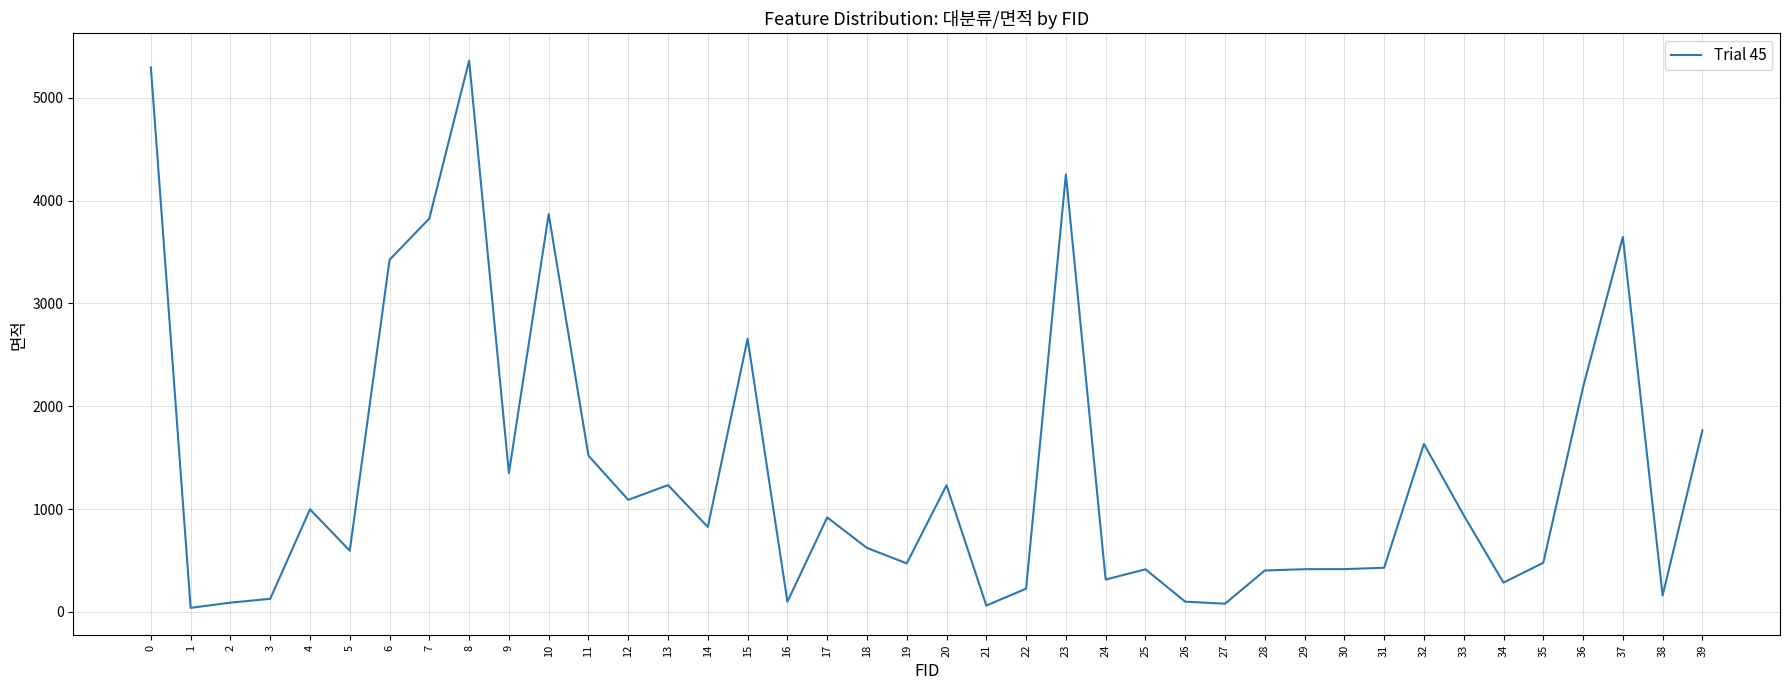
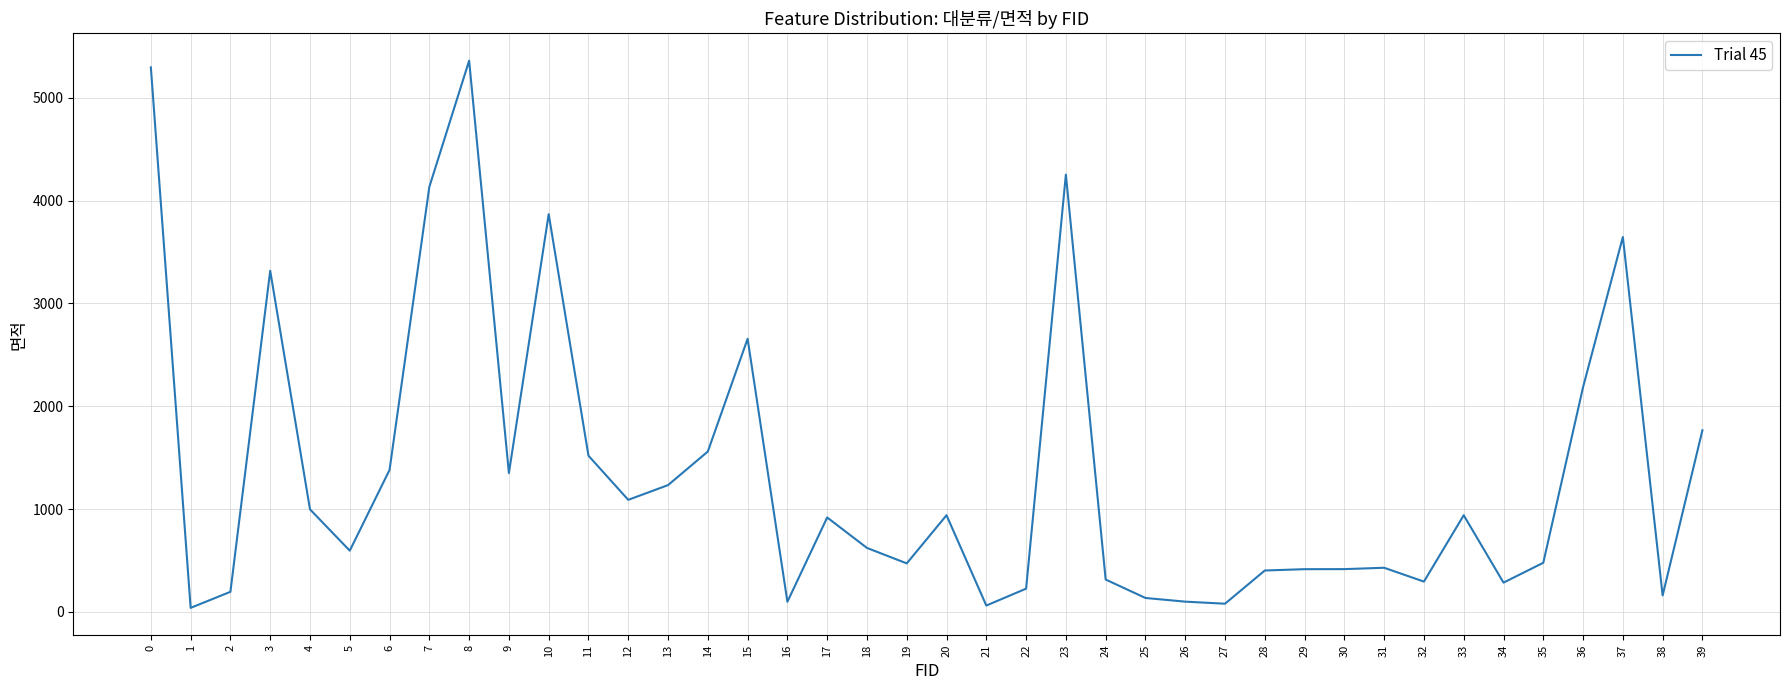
2: 90 -> 190
3: 130 -> 3320
6: 3430 -> 1380
7: 3830 -> 4130
14: 830 -> 1560
20: 1230 -> 940
25: 410 -> 130
32: 1630 -> 290
